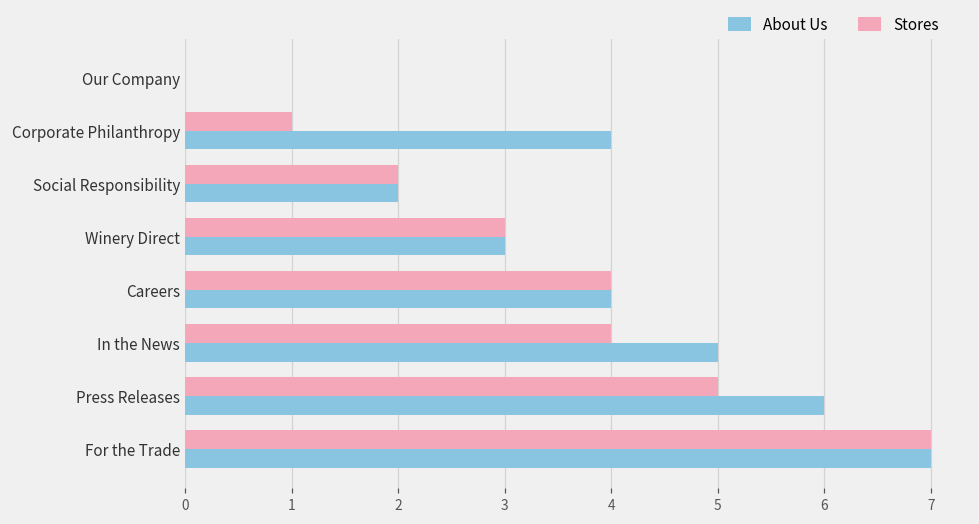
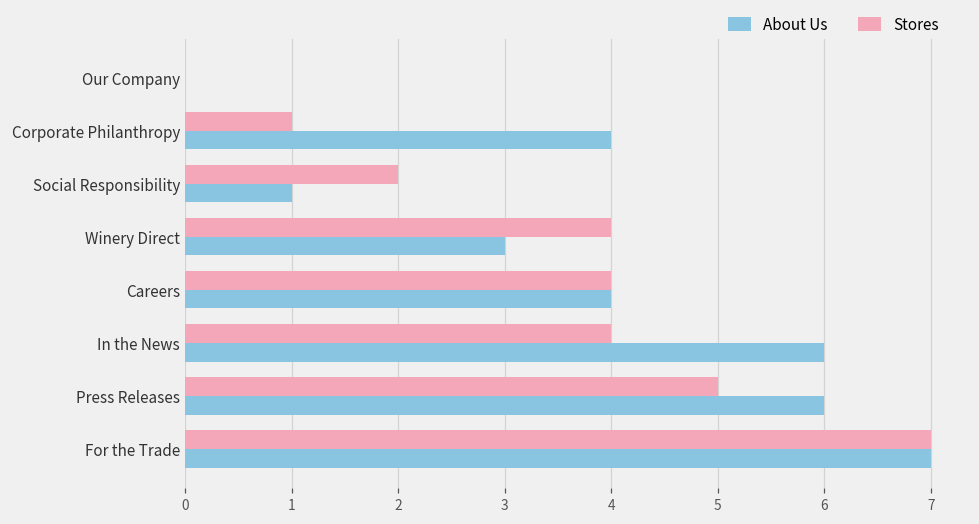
About Us, Social Responsibility: 2 -> 1
Stores, Winery Direct: 3 -> 4
About Us, In the News: 5 -> 6
